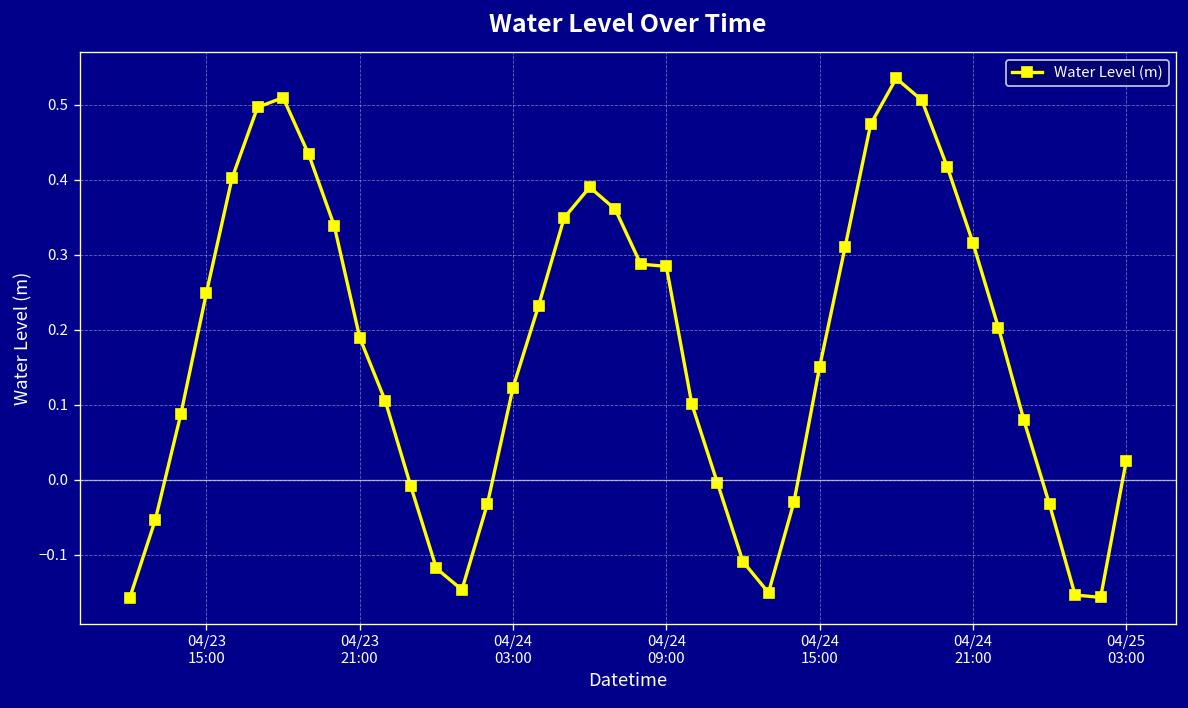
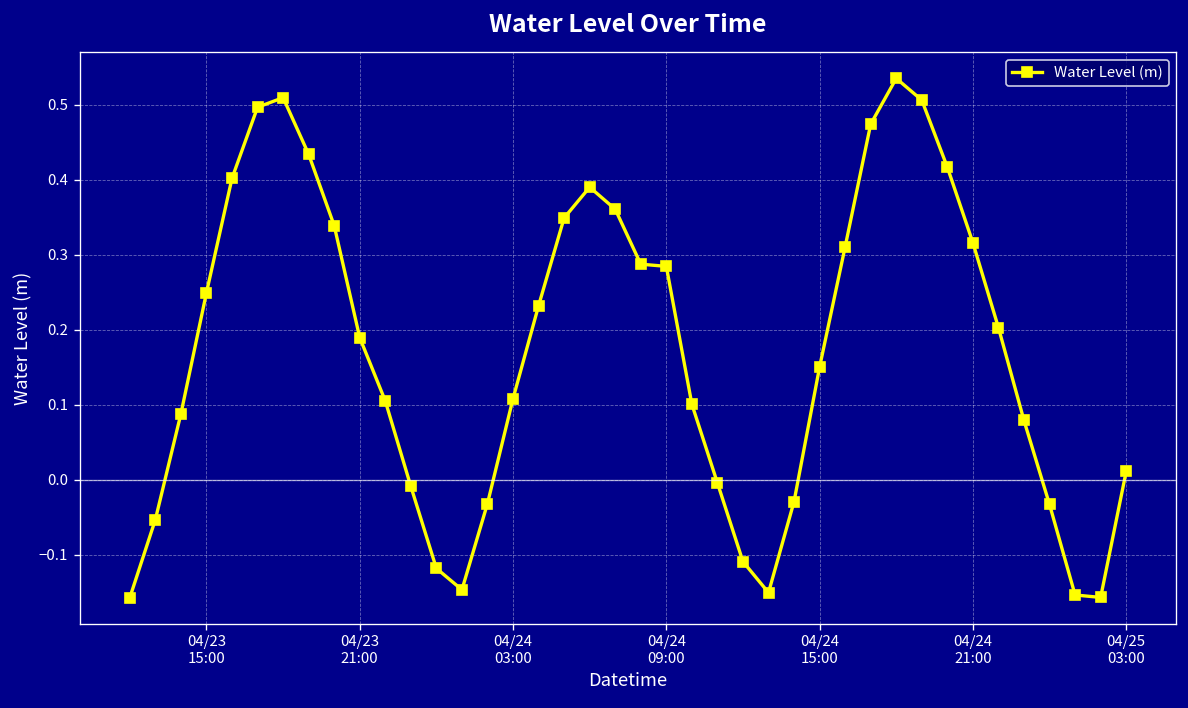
04/24 03:00: 0.12 -> 0.11
04/25 03:00: 0.02 -> 0.01
